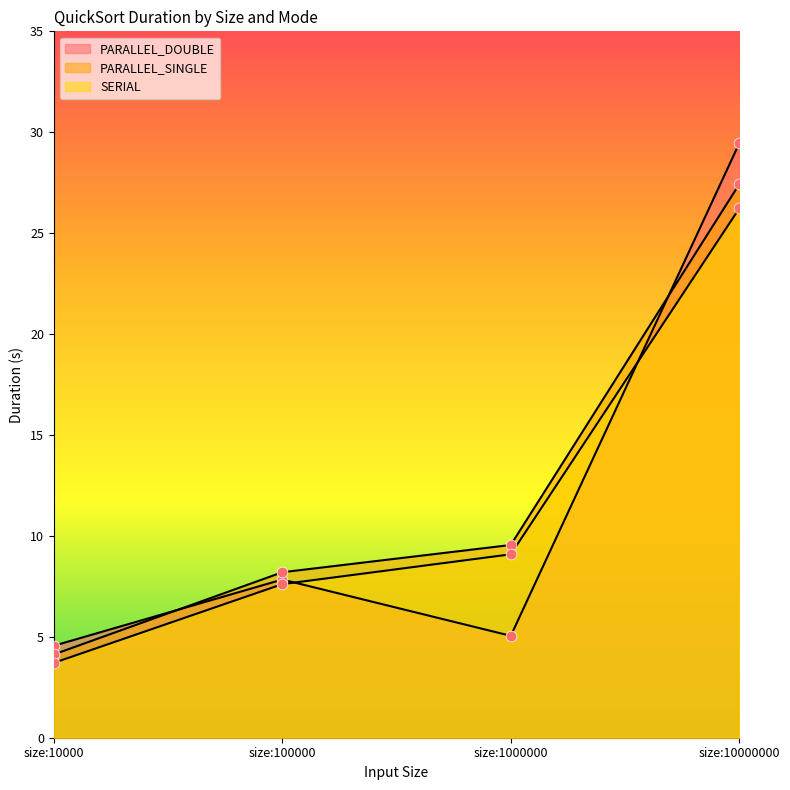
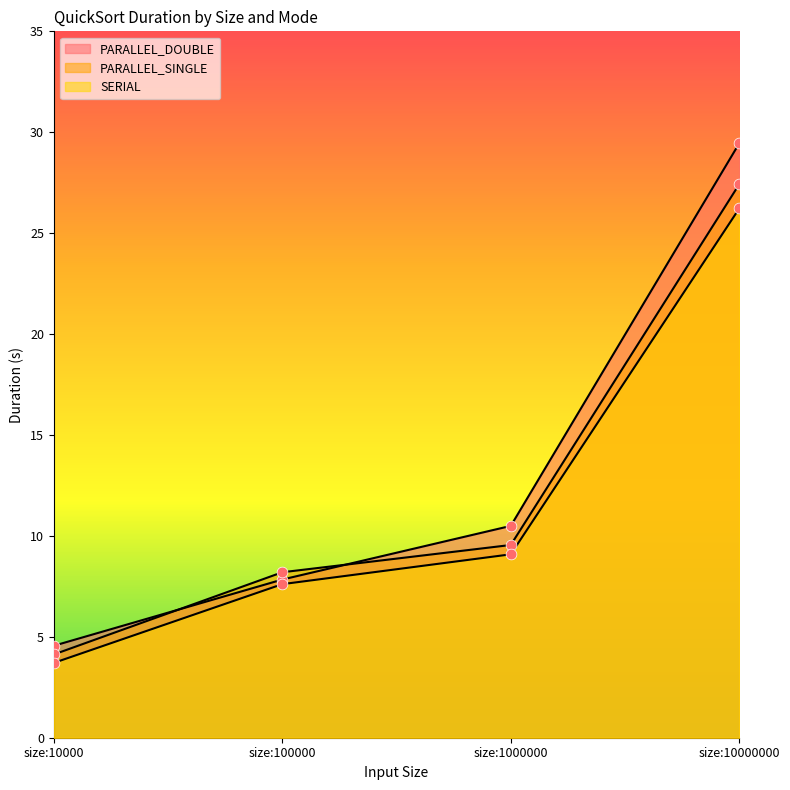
PARALLEL_DOUBLE, size:1000000: 5.0 -> 10.5
